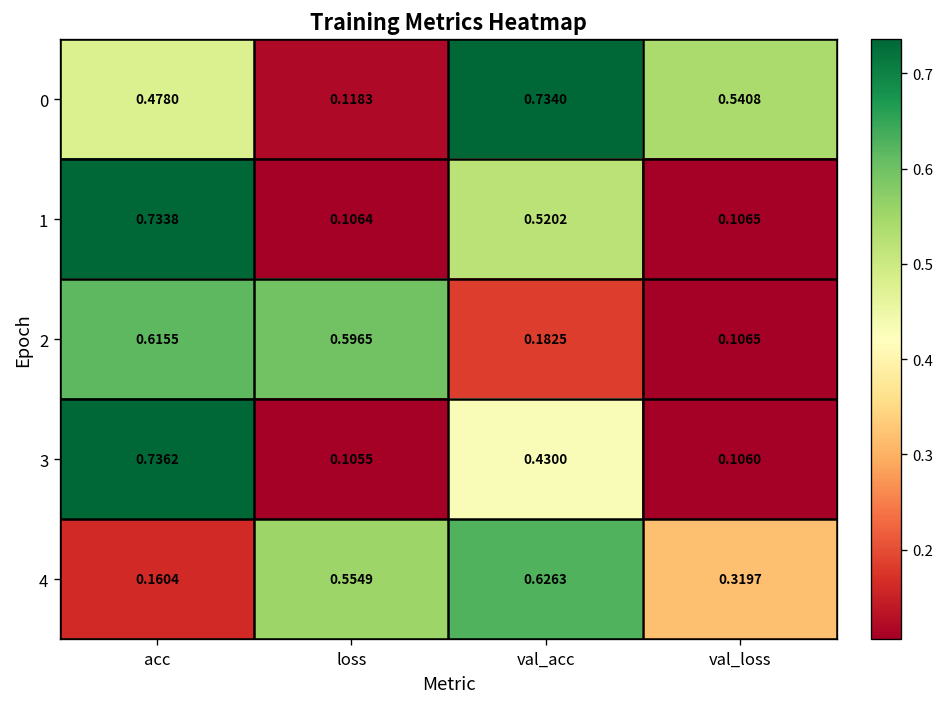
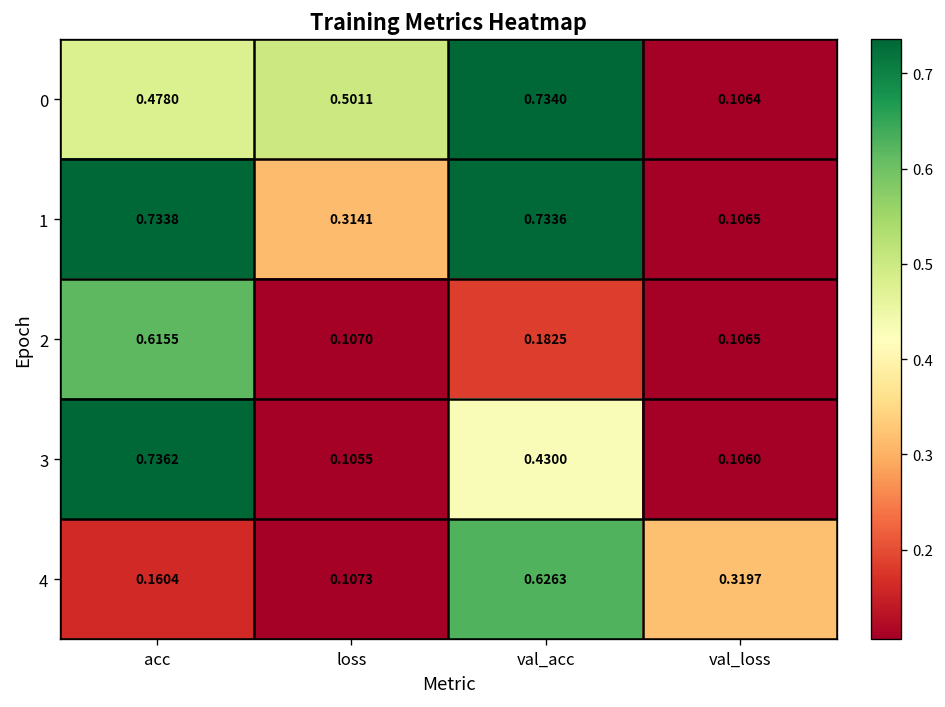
0, loss: 0.1183 -> 0.5011
0, val_loss: 0.5408 -> 0.1064
1, loss: 0.1064 -> 0.3141
1, val_acc: 0.5202 -> 0.7336
2, loss: 0.5965 -> 0.1070
4, loss: 0.5549 -> 0.1073
